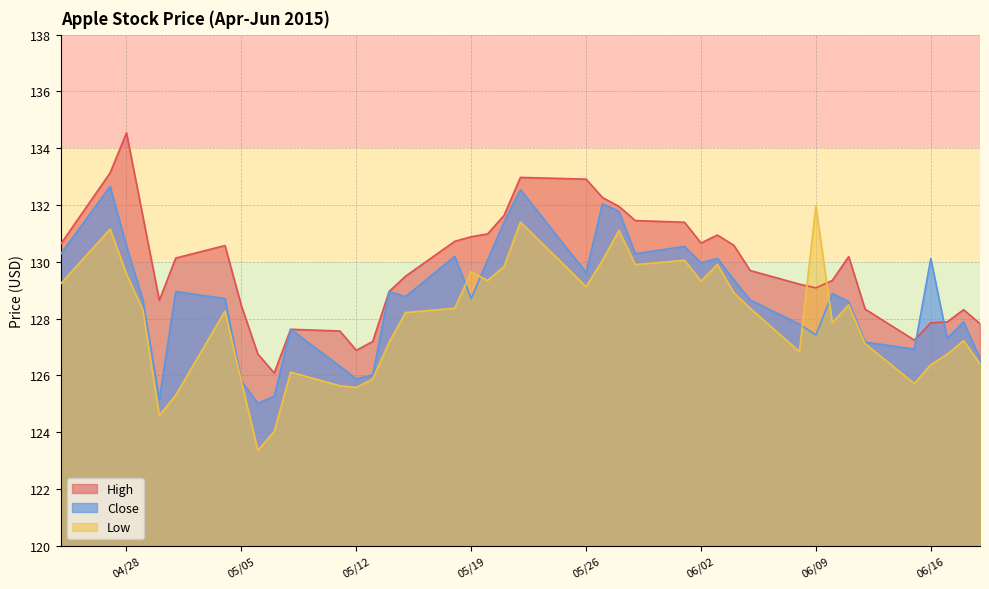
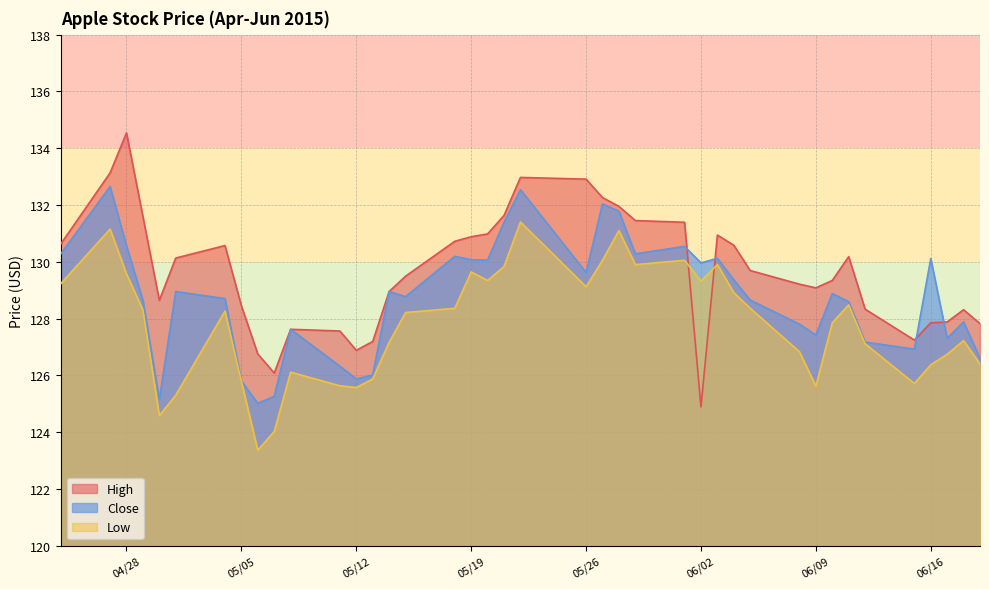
Close, 05/19: 128.7 -> 130.1
High, 06/02: 130.7 -> 124.9
Low, 06/09: 132.0 -> 125.6
